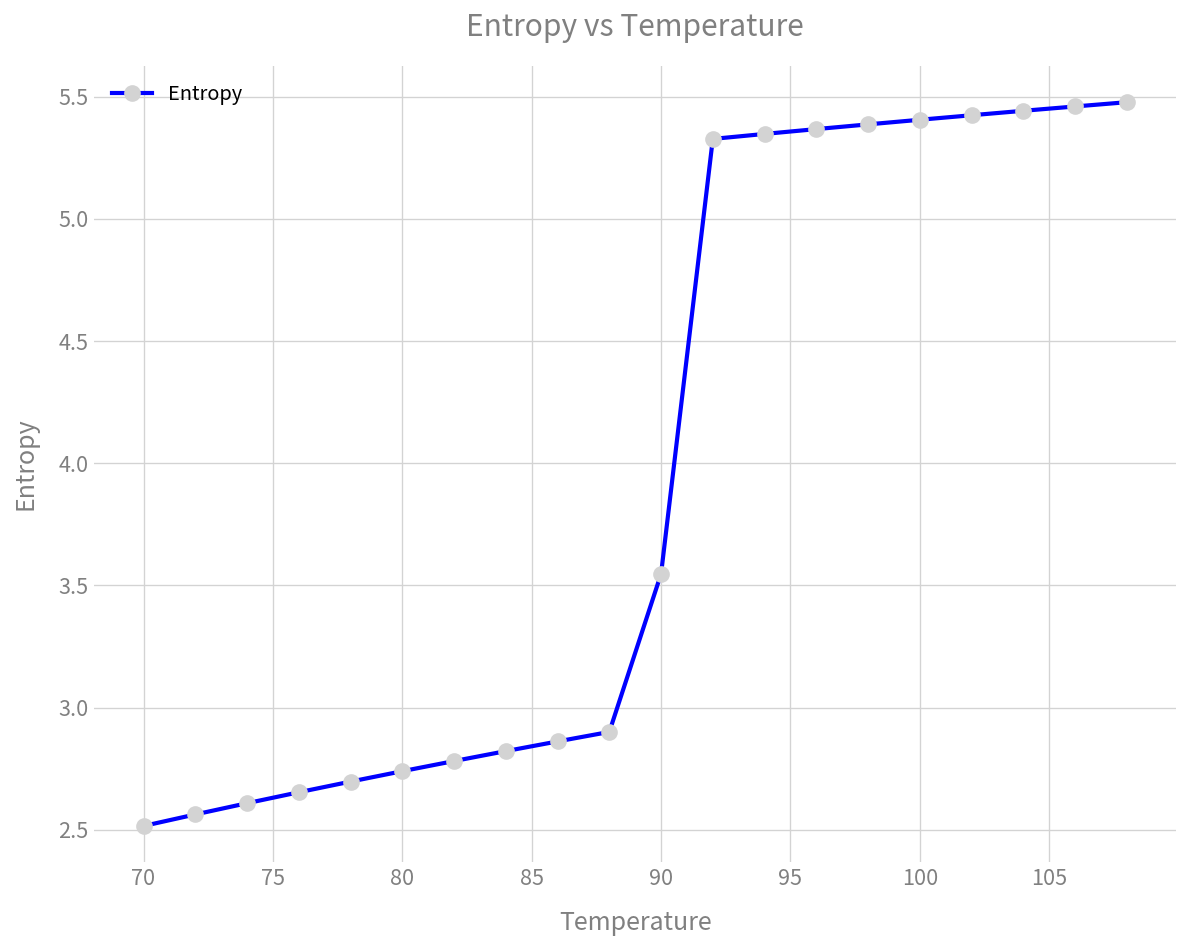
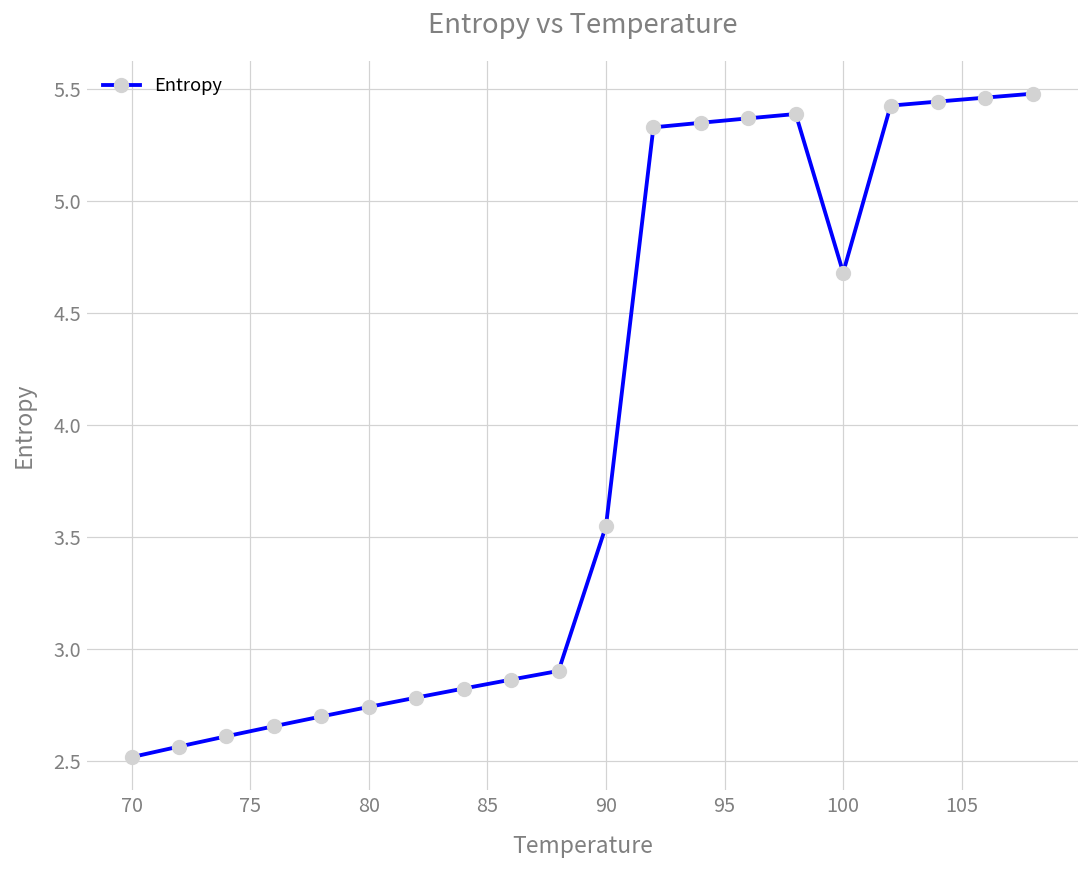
100: 5.41 -> 4.68
